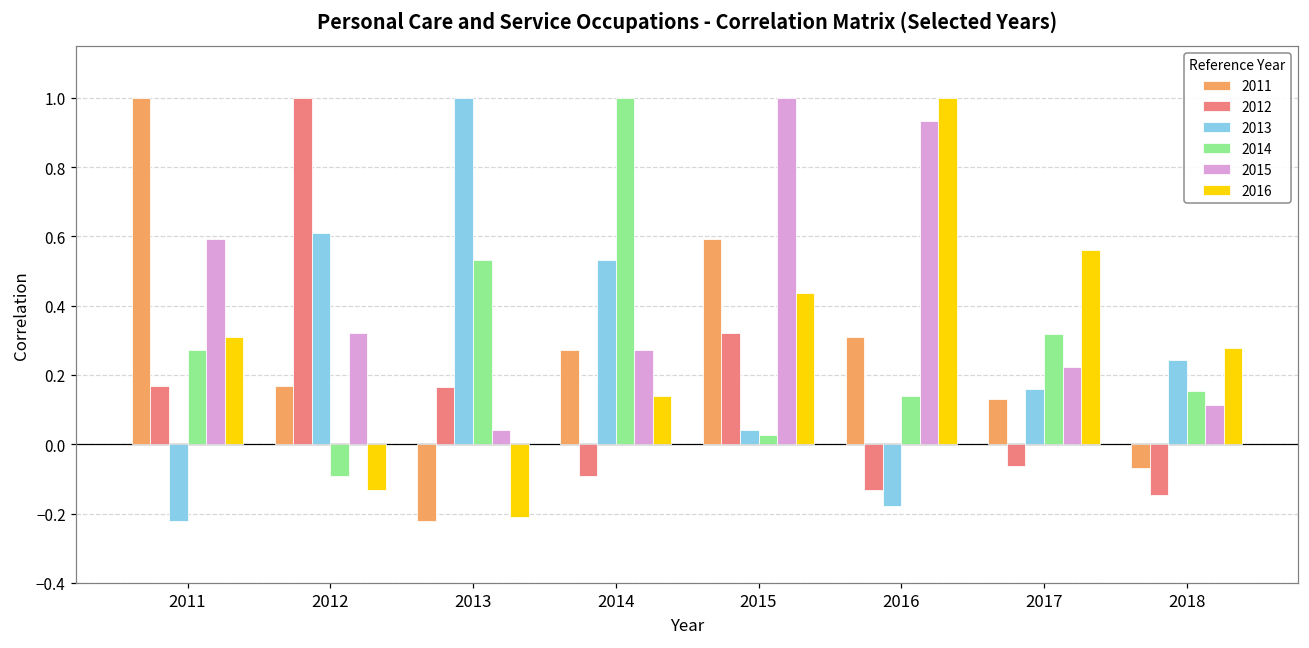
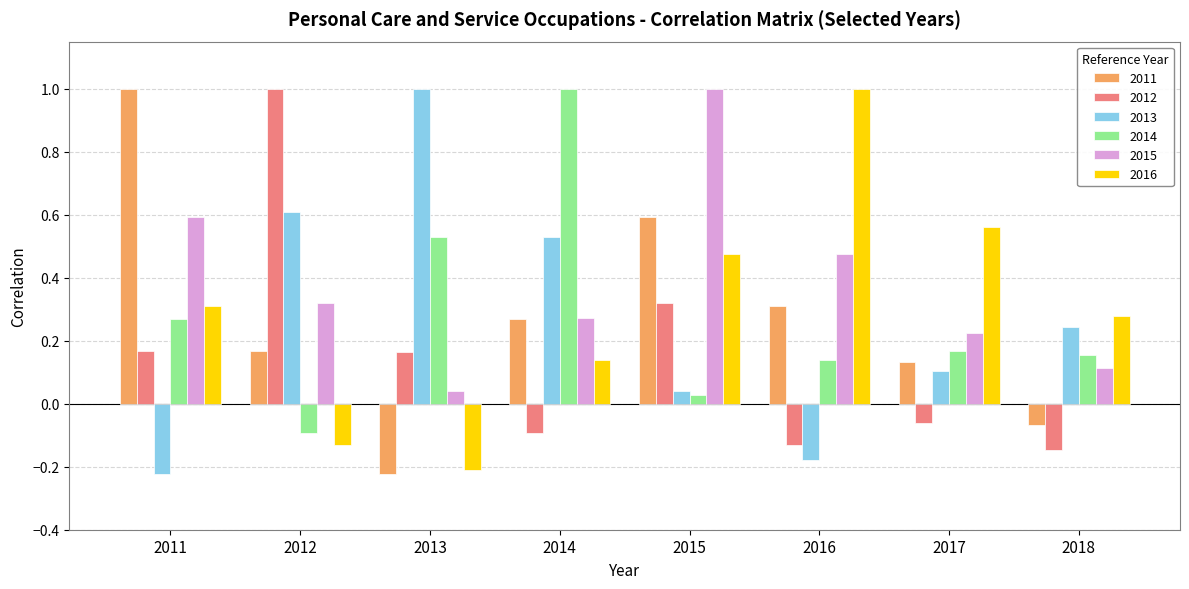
2016, 2015: 0.44 -> 0.48
2015, 2016: 0.93 -> 0.48
2013, 2017: 0.16 -> 0.10
2014, 2017: 0.32 -> 0.17
